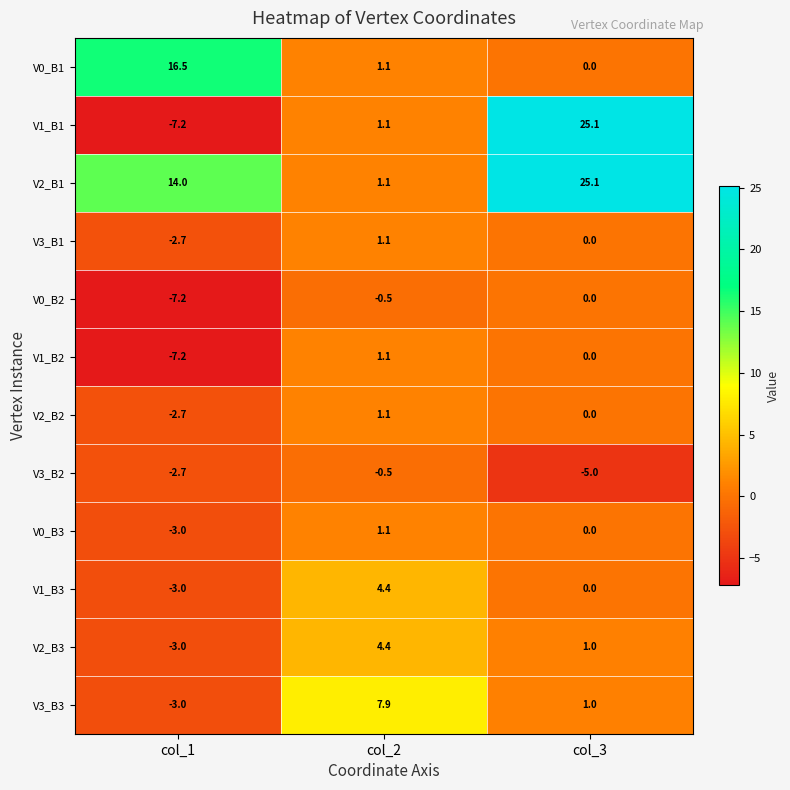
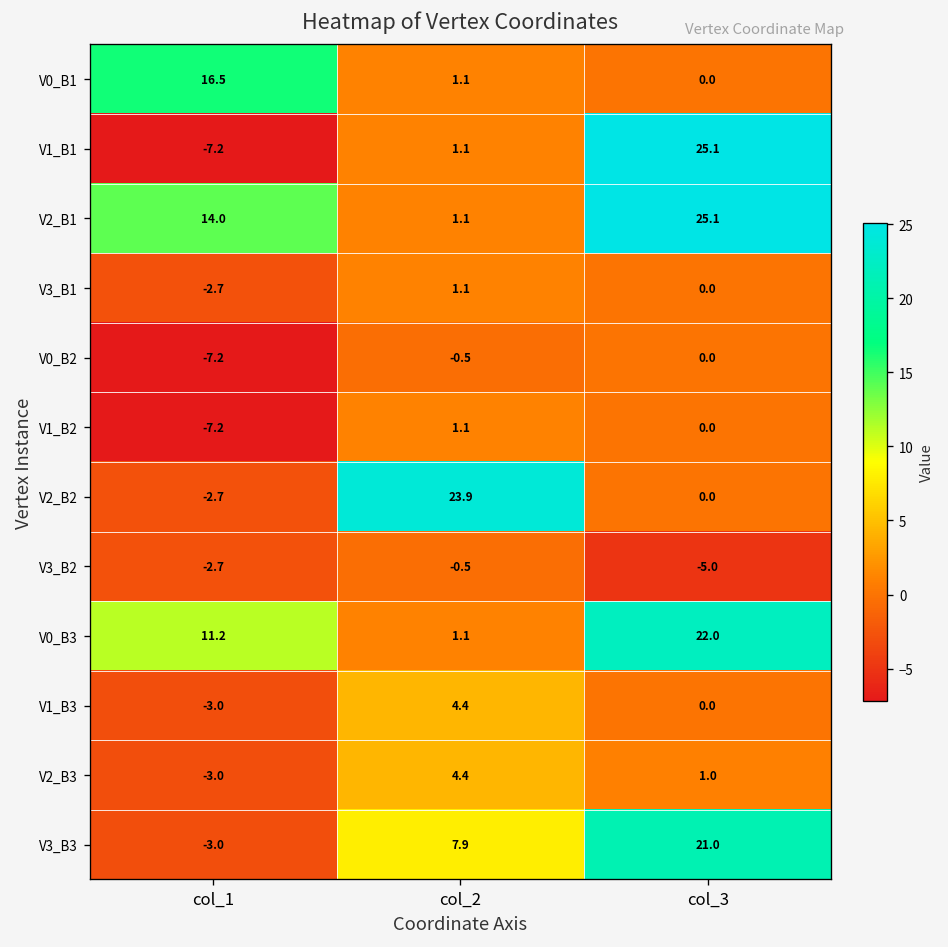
V2_B2, col_2: 1.1 -> 23.9
V0_B3, col_1: -3.0 -> 11.2
V0_B3, col_3: 0.0 -> 22.0
V3_B3, col_3: 1.0 -> 21.0
